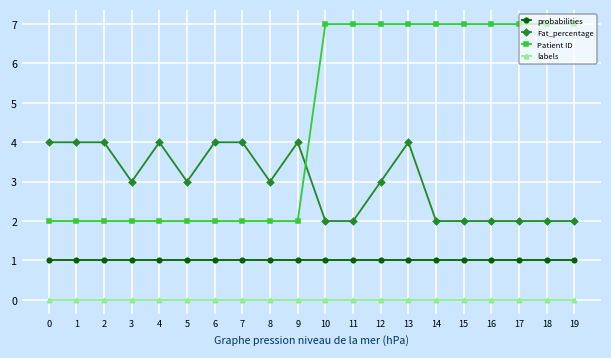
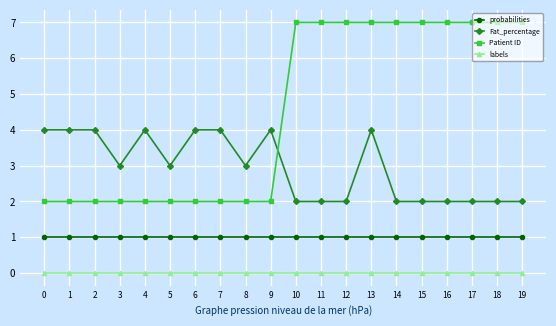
Fat_percentage, 12: 3 -> 2
